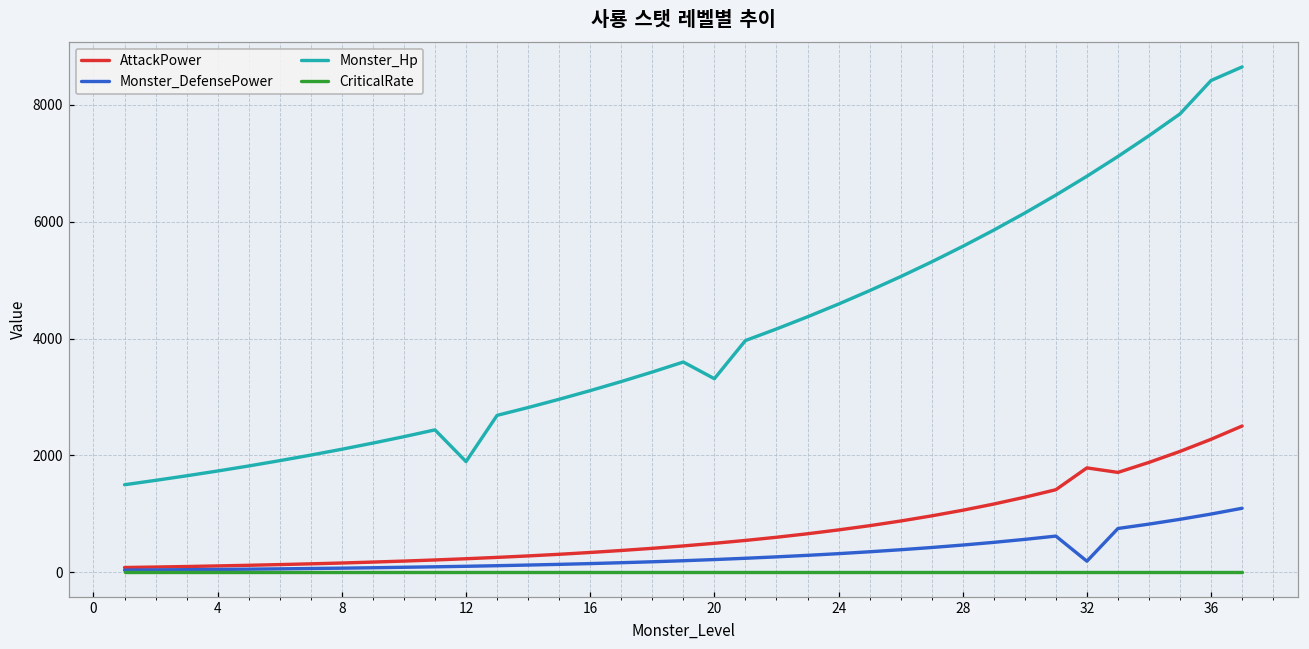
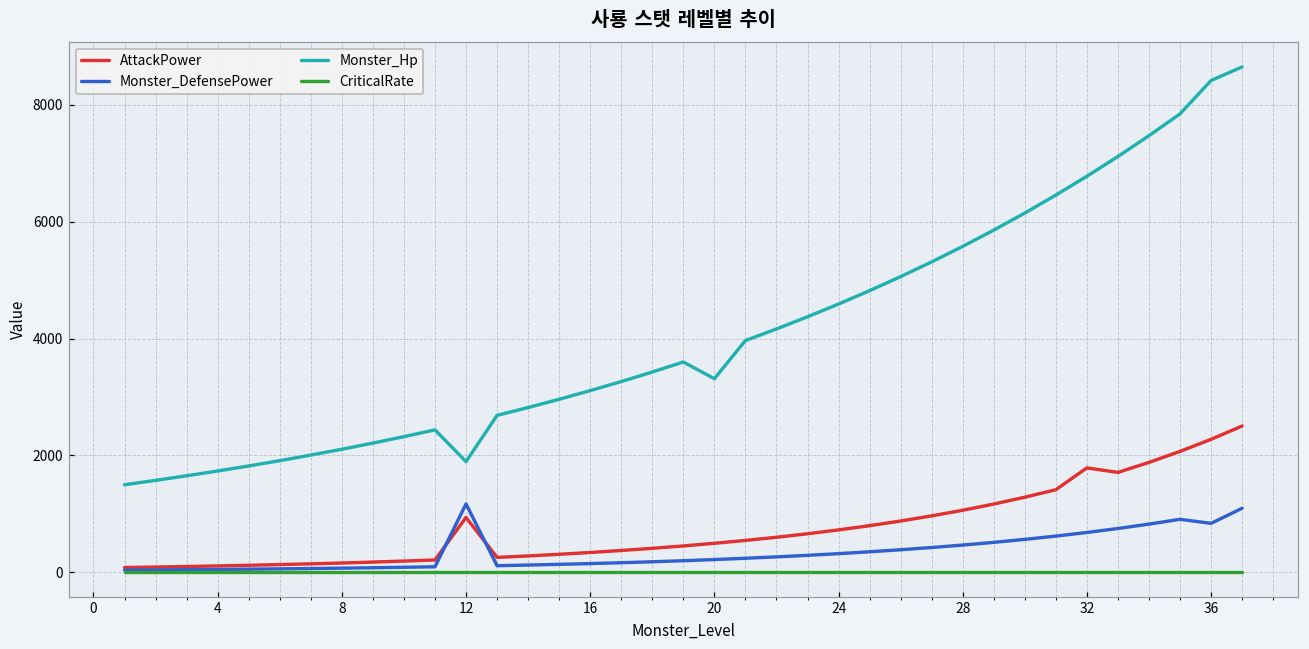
AttackPower, 12: 200 -> 900
Monster_DefensePower, 12: 100 -> 1200
Monster_DefensePower, 32: 200 -> 700
Monster_DefensePower, 36: 1000 -> 800
